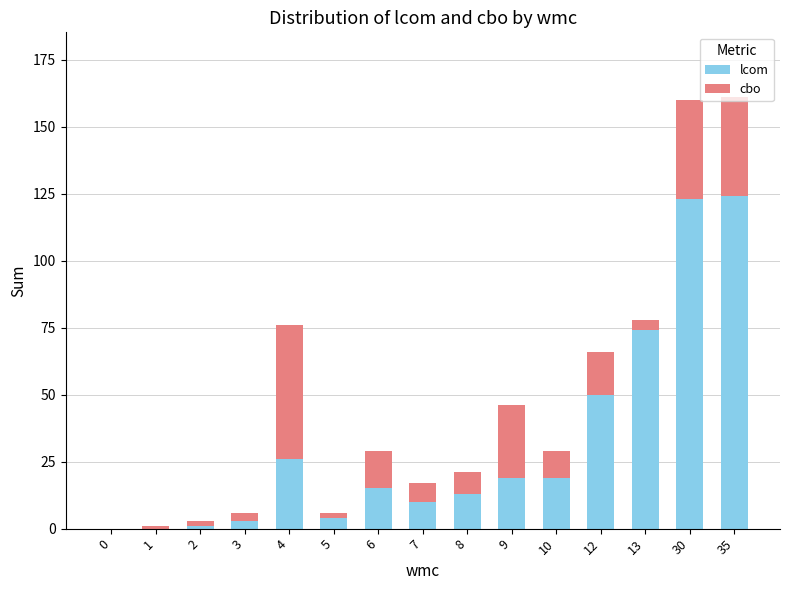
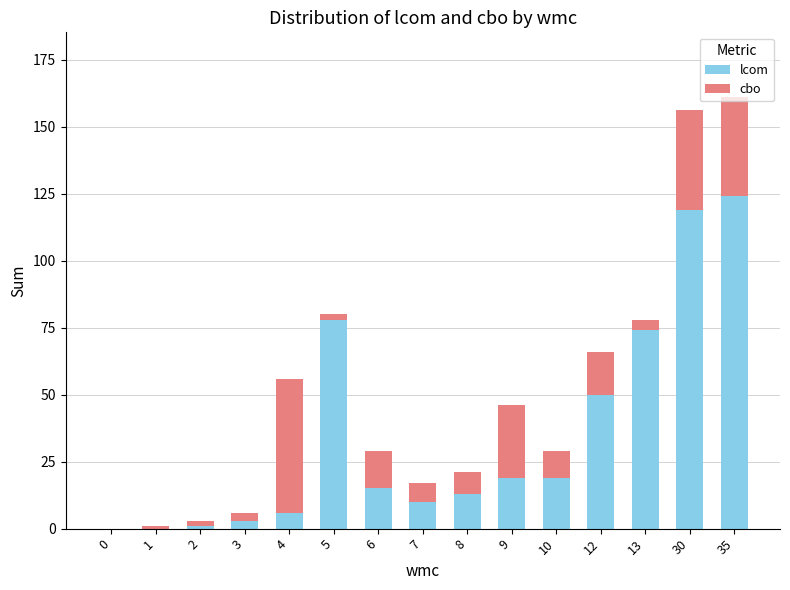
lcom, 4: 26 -> 6
lcom, 5: 4 -> 78
lcom, 30: 123 -> 119
